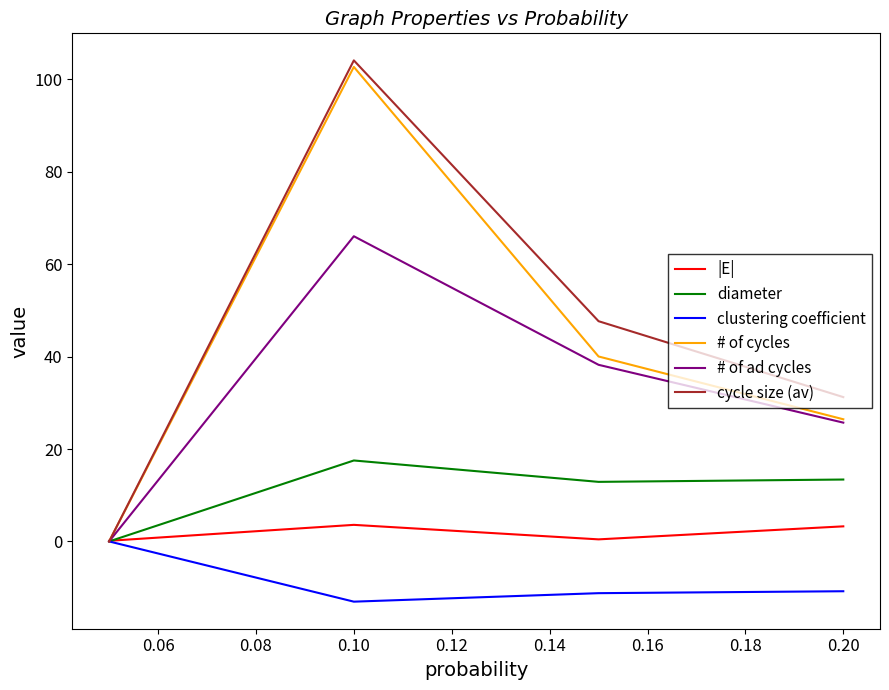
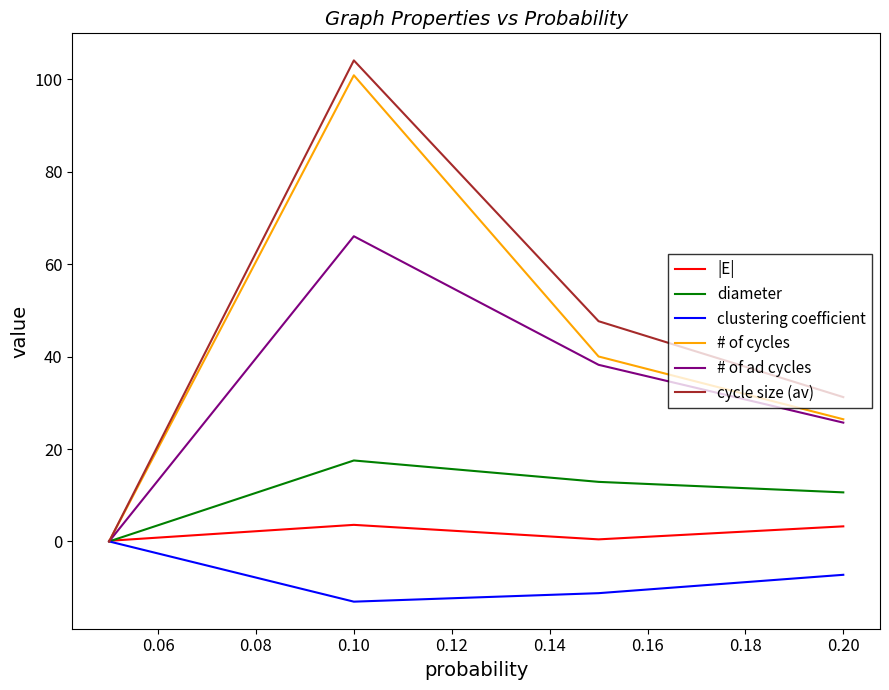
# of cycles, 0.10: 103 -> 101
diameter, 0.20: 13 -> 11
clustering coefficient, 0.20: -11 -> -7
